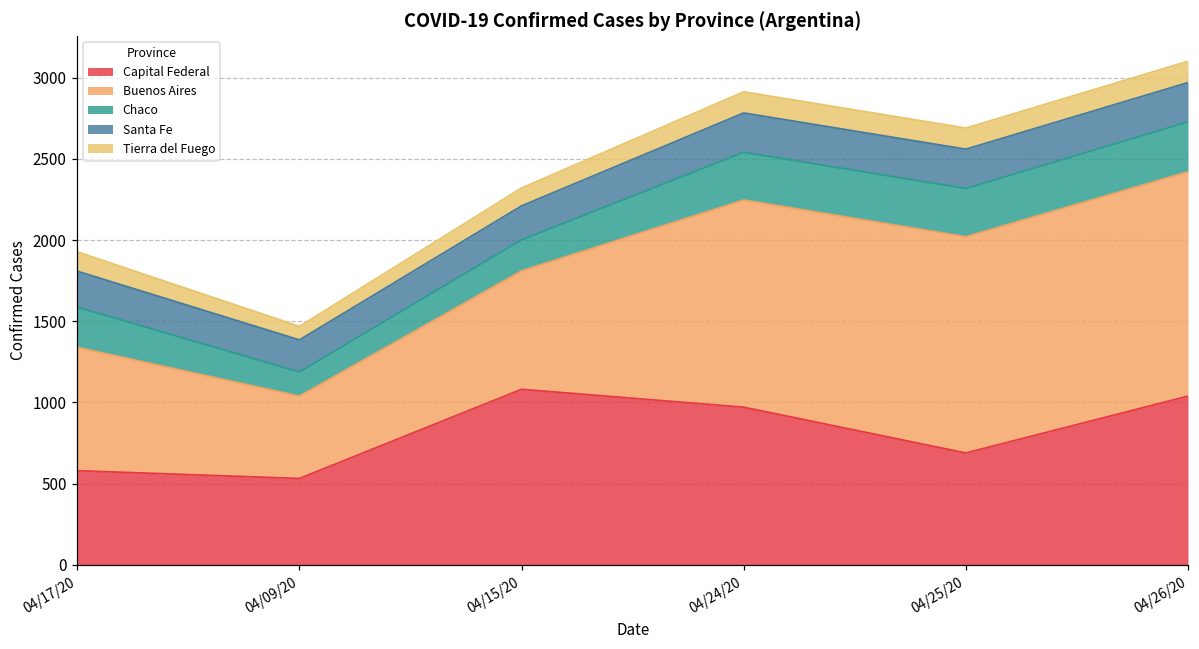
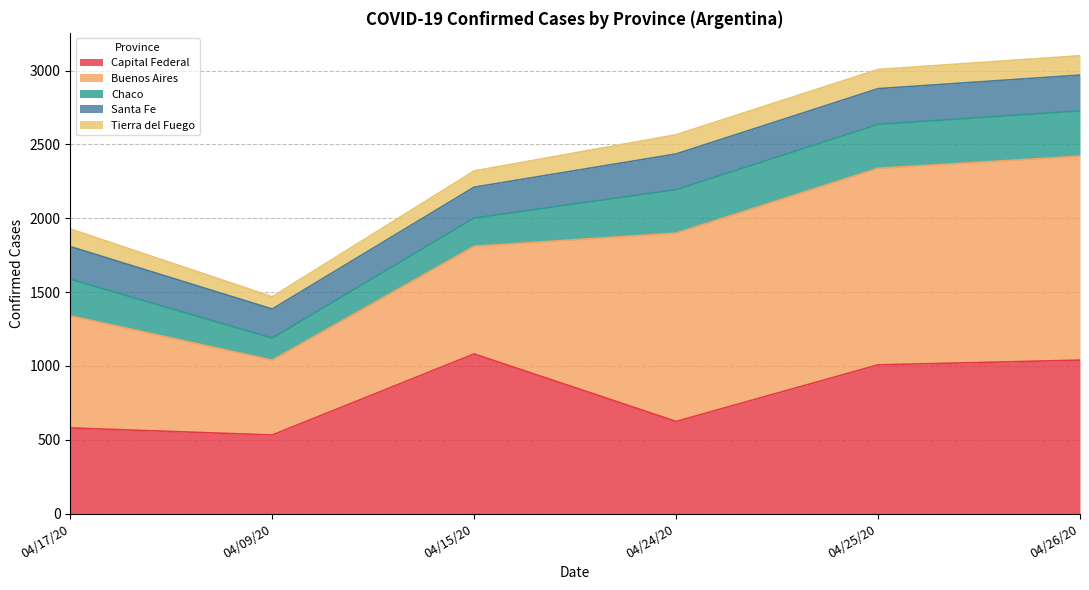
Capital Federal, 04/24/20: 970 -> 620
Capital Federal, 04/25/20: 690 -> 1010
